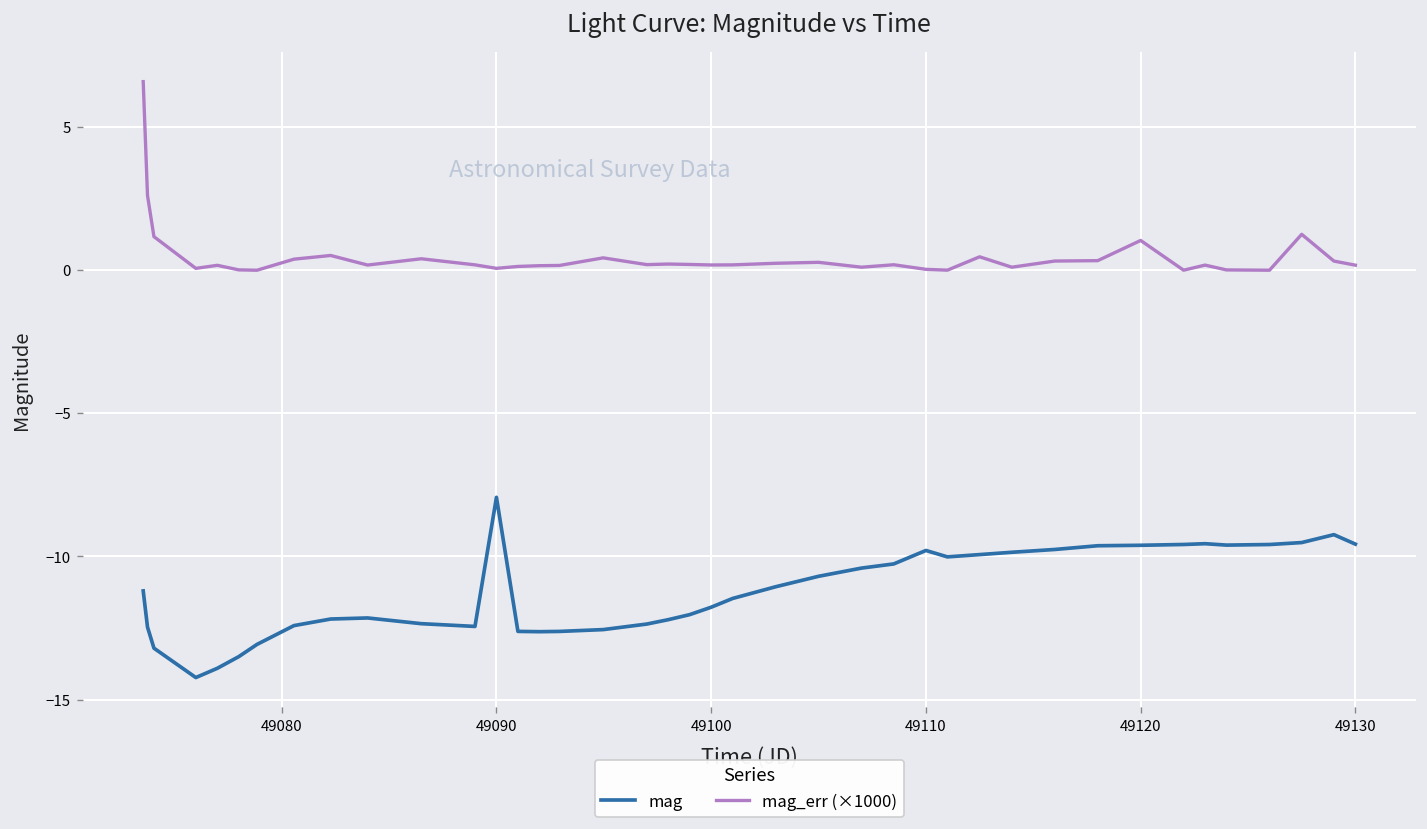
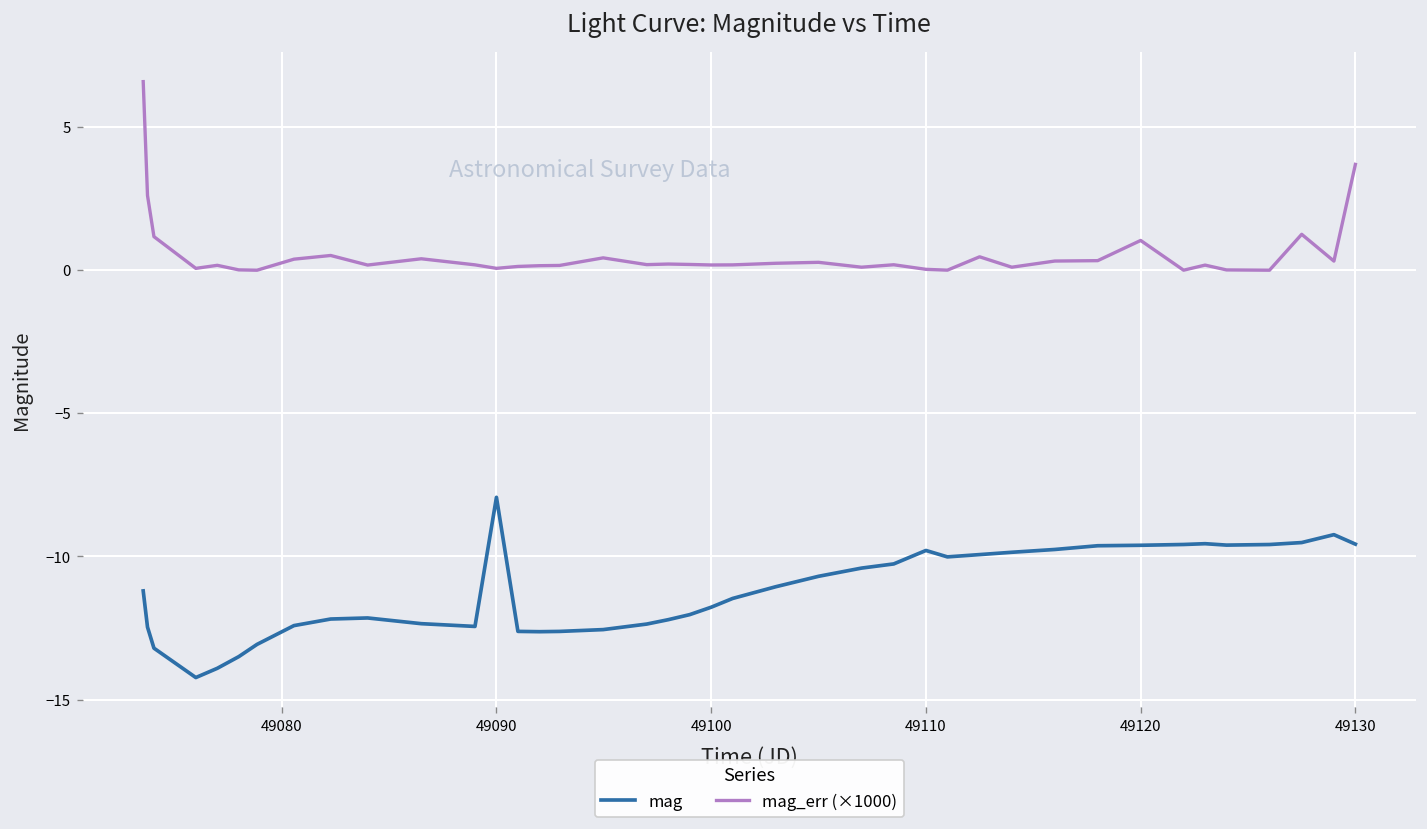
mag_err (×1000), 49130: 0.2 -> 3.7
